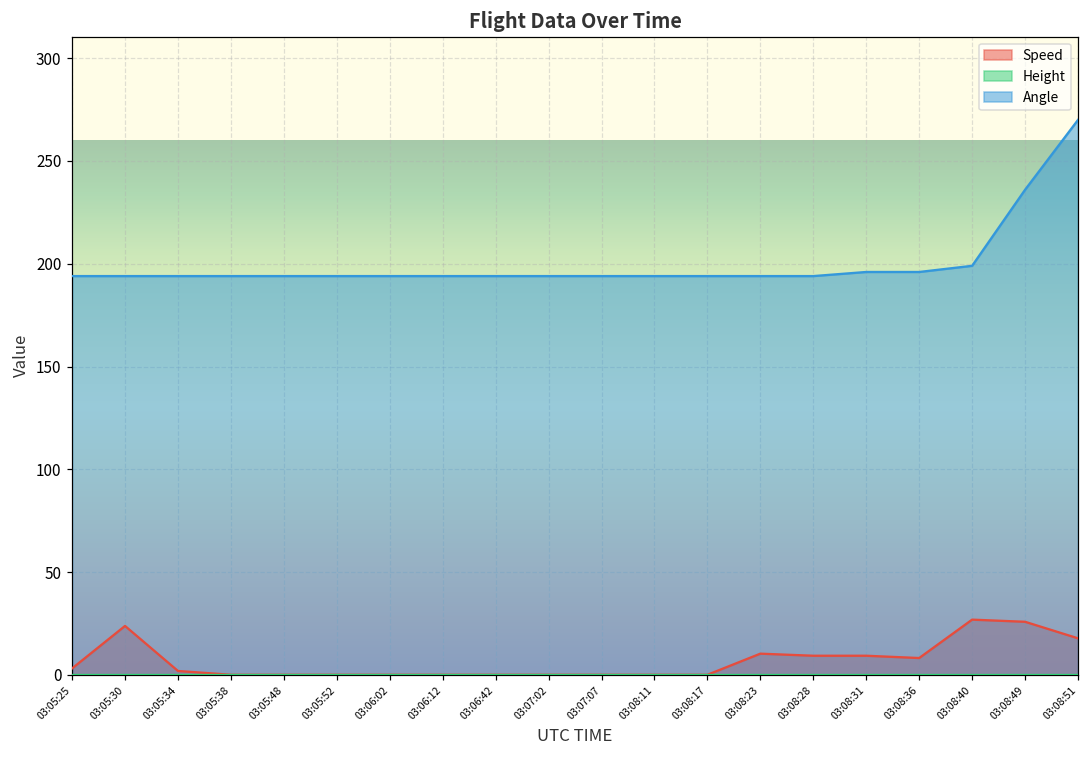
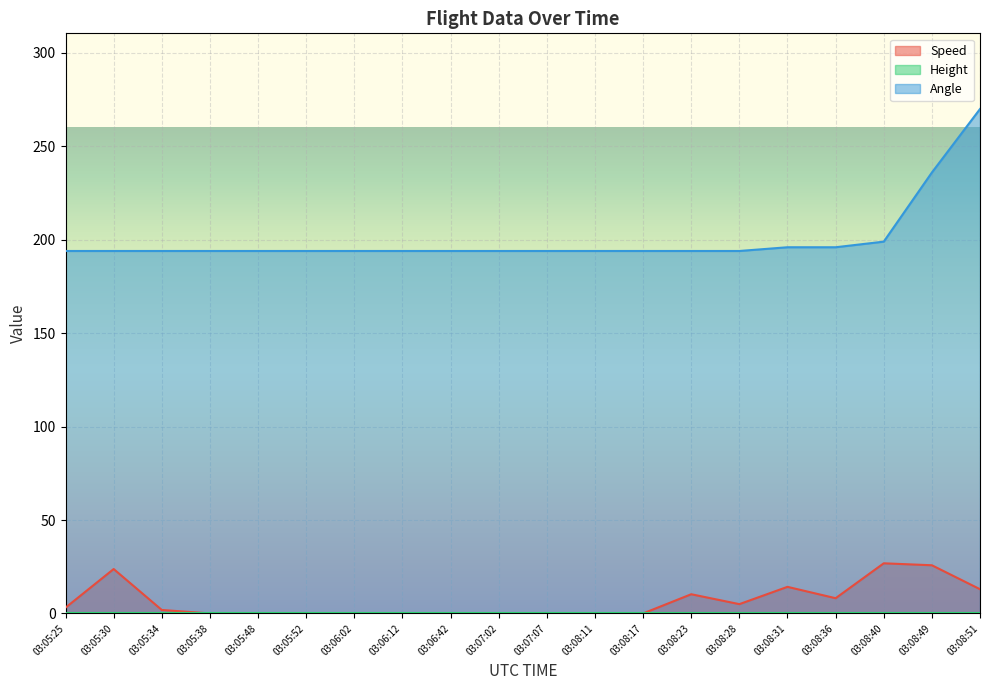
Speed, 03:08:28: 9 -> 5
Speed, 03:08:31: 9 -> 14
Speed, 03:08:51: 18 -> 13
